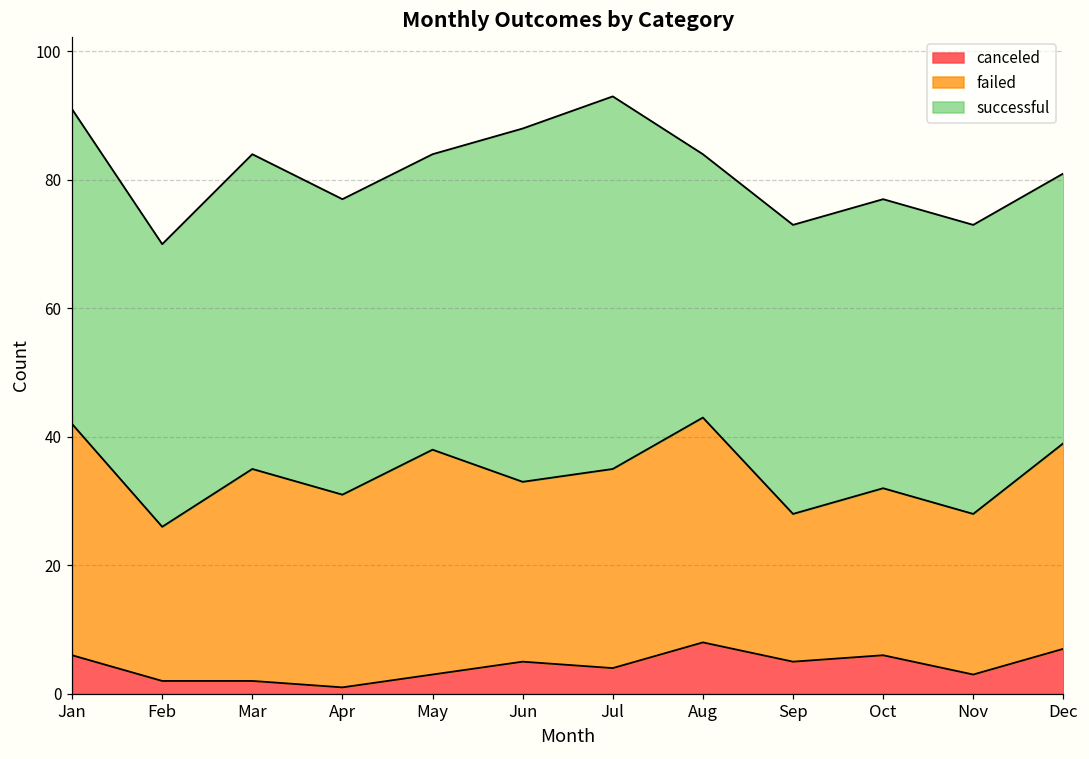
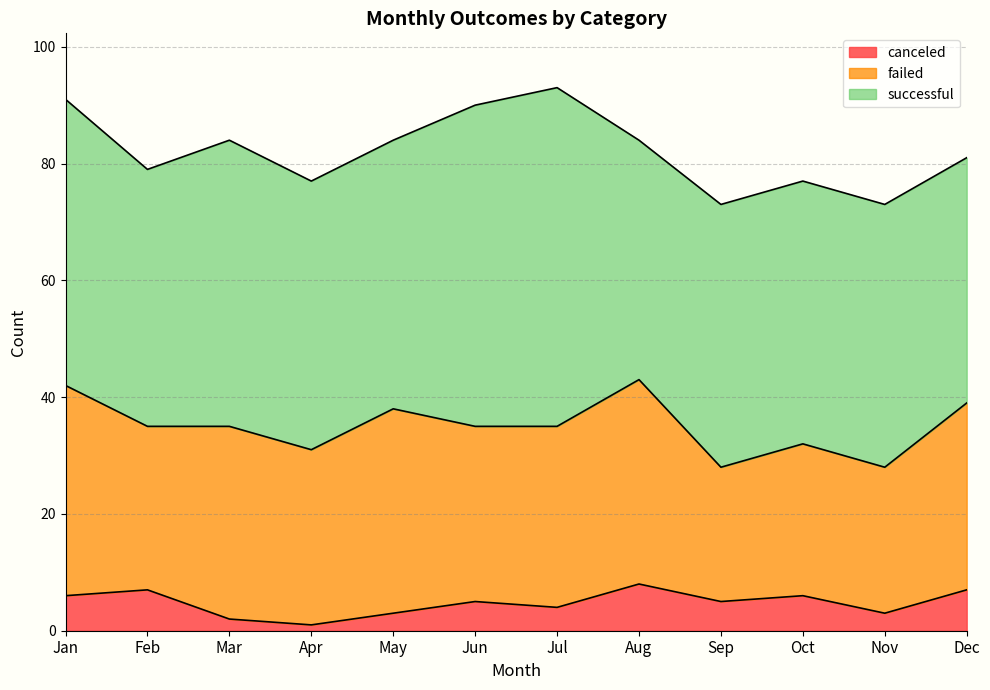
canceled, Feb: 2 -> 7
failed, Feb: 24 -> 28
failed, Jun: 28 -> 30
